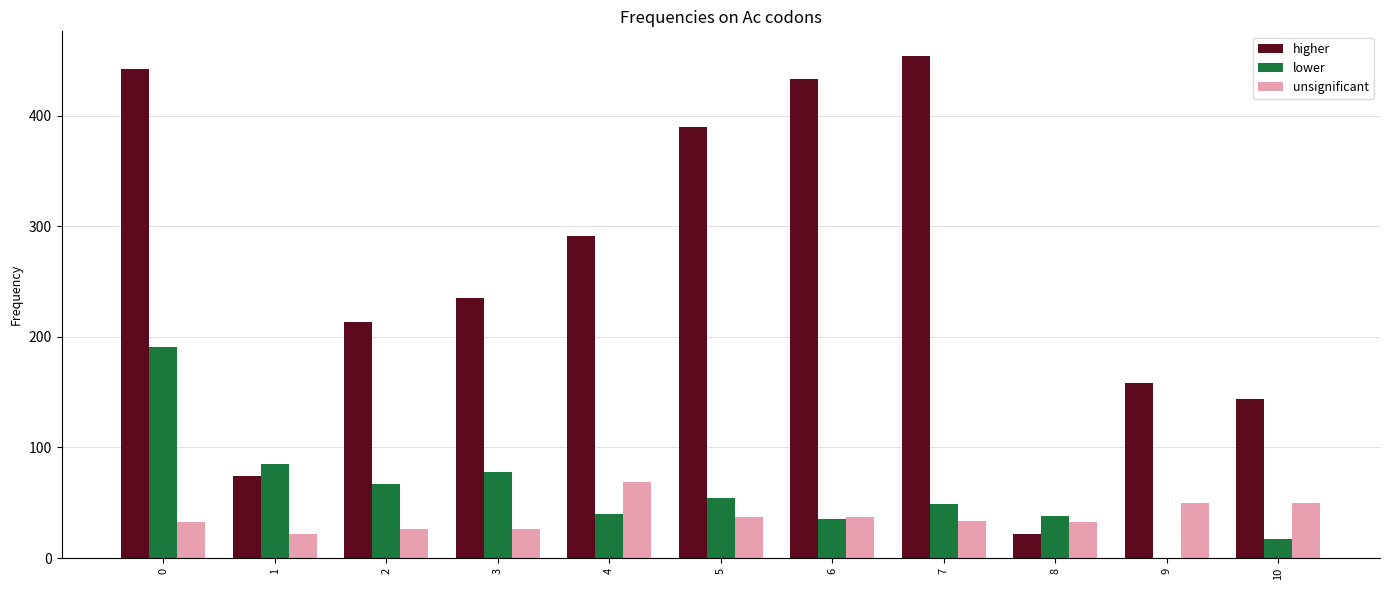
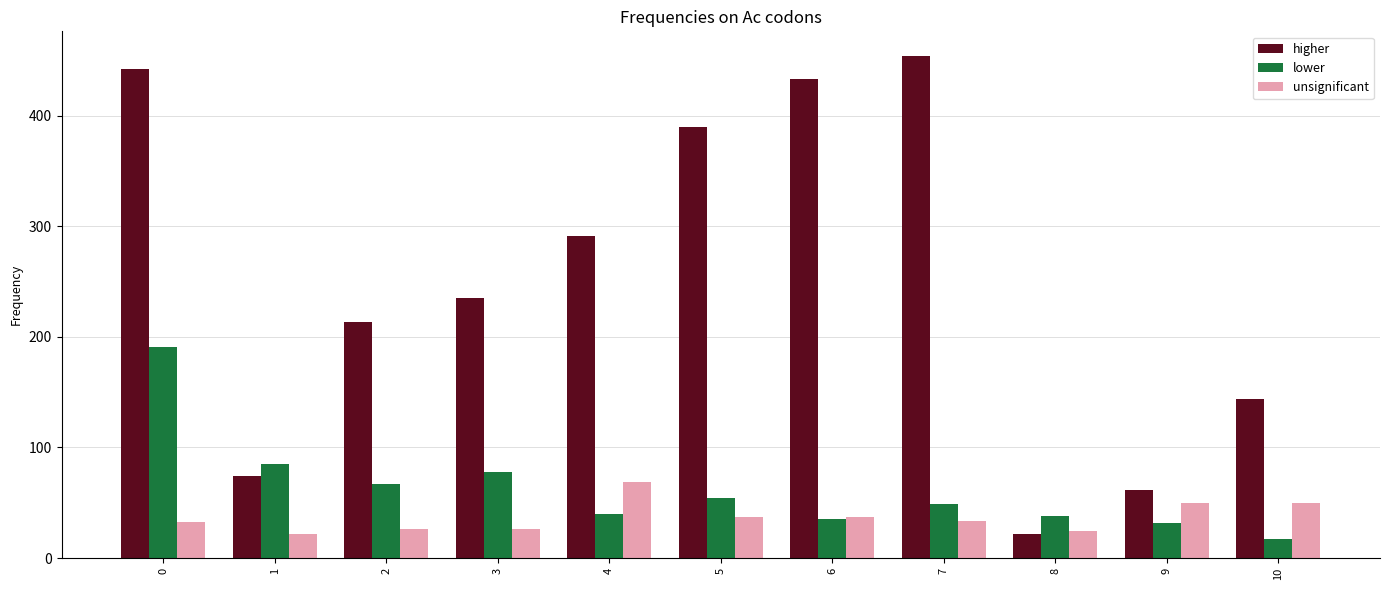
unsignificant, 8: 33 -> 24
higher, 9: 159 -> 62
lower, 9: 0 -> 32
